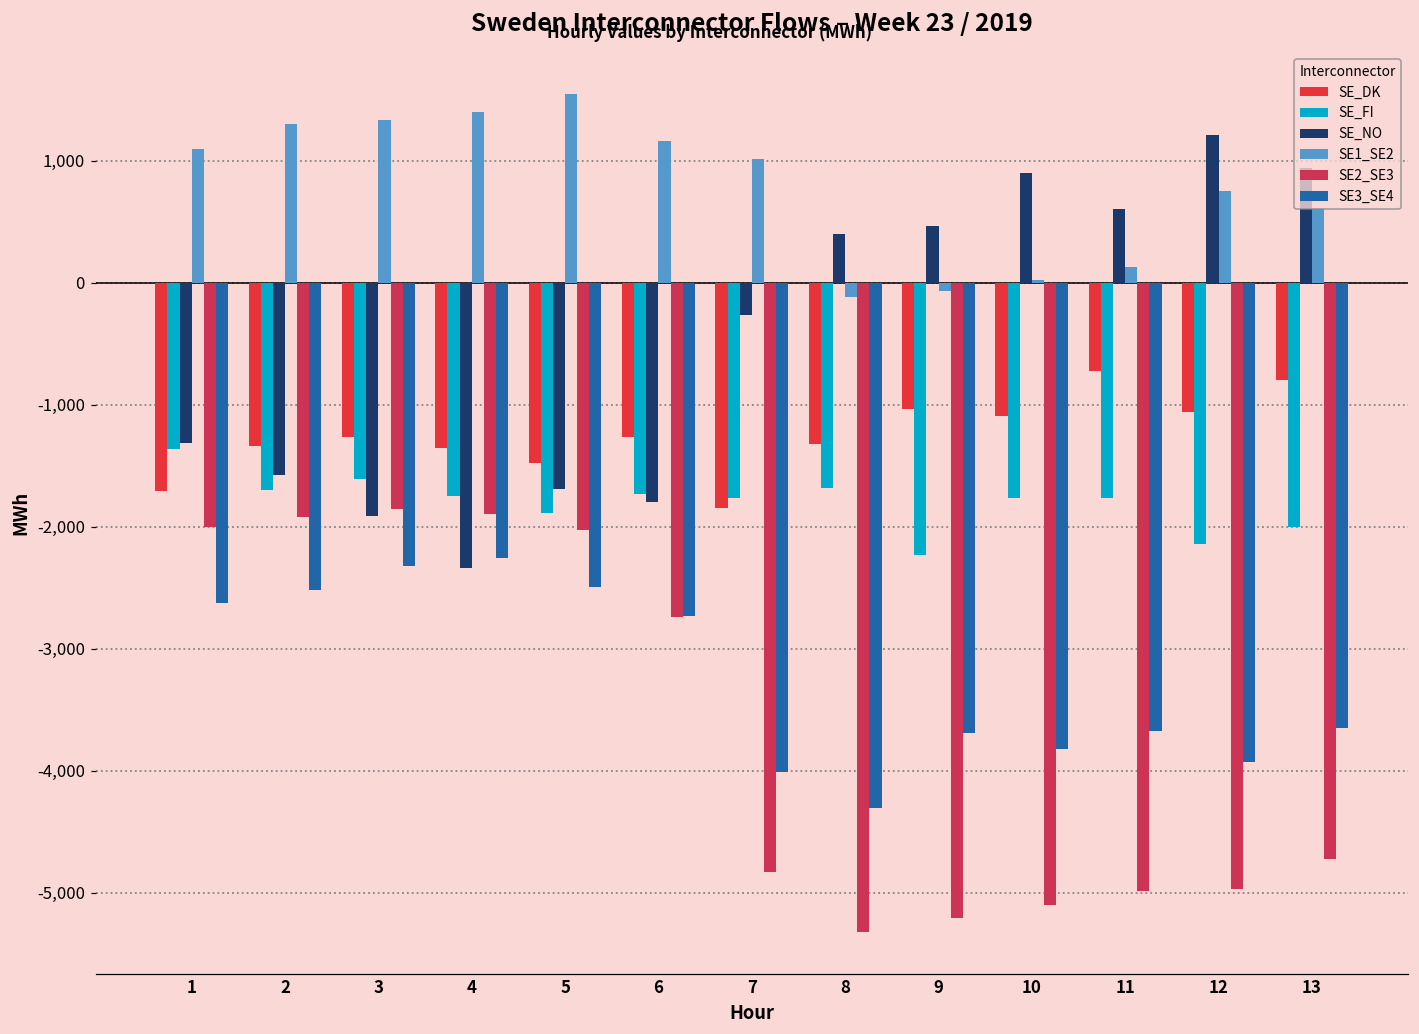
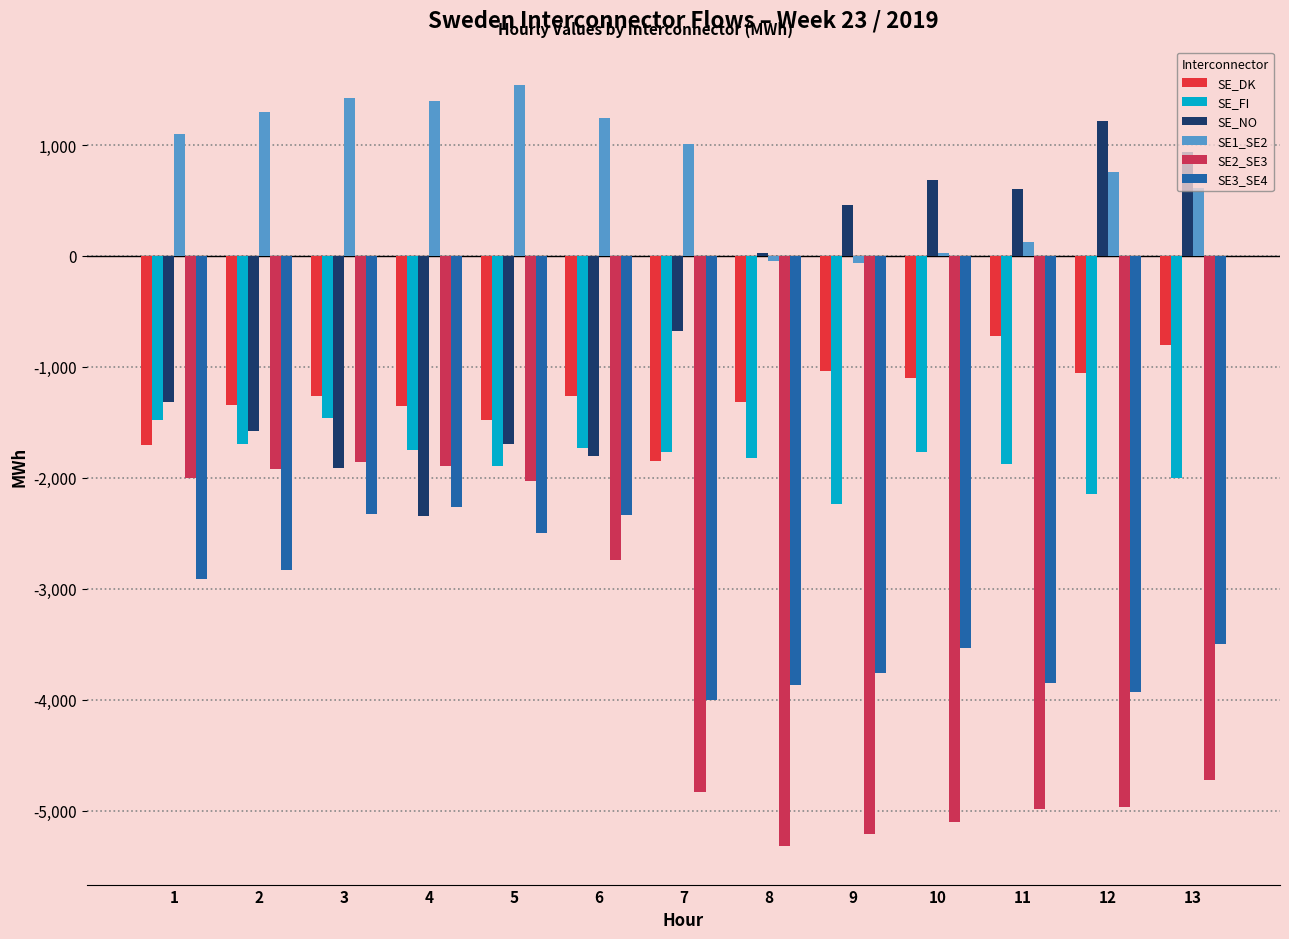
SE_FI, 1: -1,370 -> -1,480
SE3_SE4, 1: -2,630 -> -2,910
SE3_SE4, 2: -2,520 -> -2,830
SE_FI, 3: -1,610 -> -1,460
SE1_SE2, 3: 1,330 -> 1,430
SE1_SE2, 6: 1,160 -> 1,240
SE3_SE4, 6: -2,730 -> -2,330
SE_NO, 7: -270 -> -680
SE_FI, 8: -1,680 -> -1,820
SE_NO, 8: 400 -> 20
SE1_SE2, 8: -120 -> -50
SE3_SE4, 8: -4,310 -> -3,860
SE3_SE4, 9: -3,690 -> -3,760
SE_NO, 10: 900 -> 690
SE3_SE4, 10: -3,820 -> -3,540
SE_FI, 11: -1,770 -> -1,870
SE3_SE4, 11: -3,680 -> -3,850
SE3_SE4, 13: -3,650 -> -3,500
